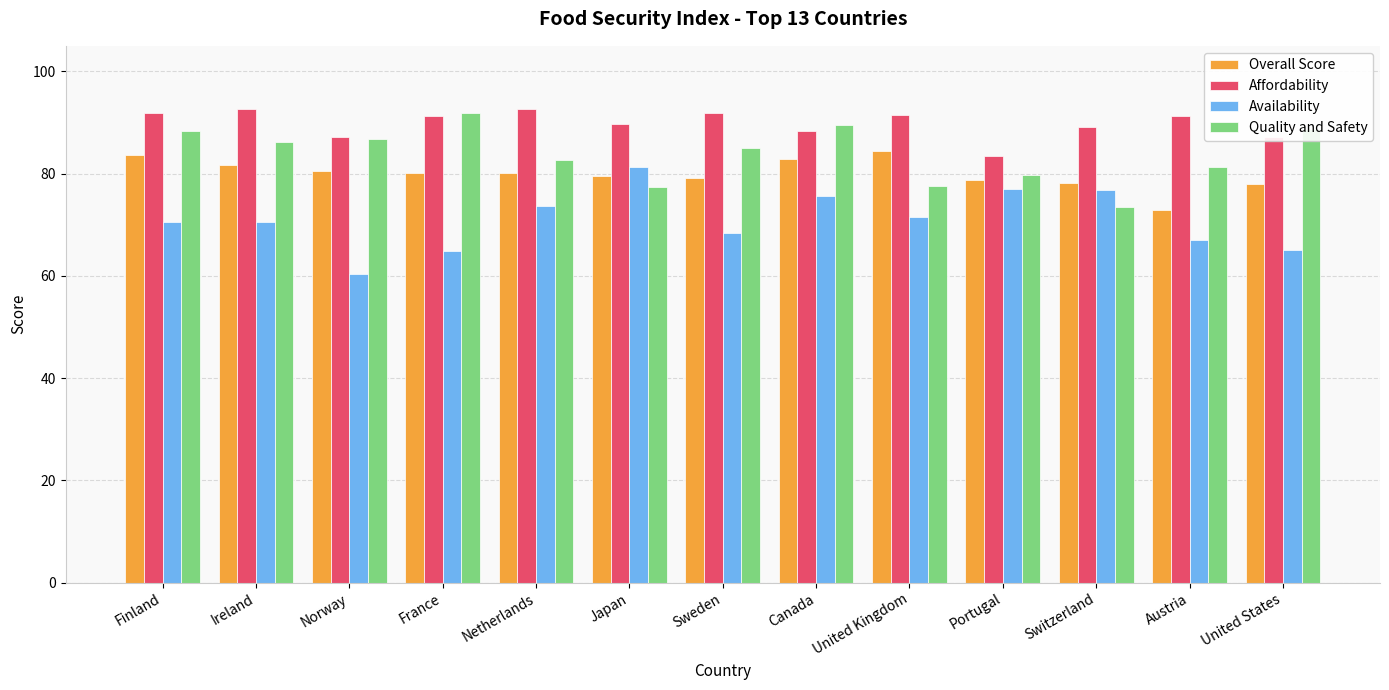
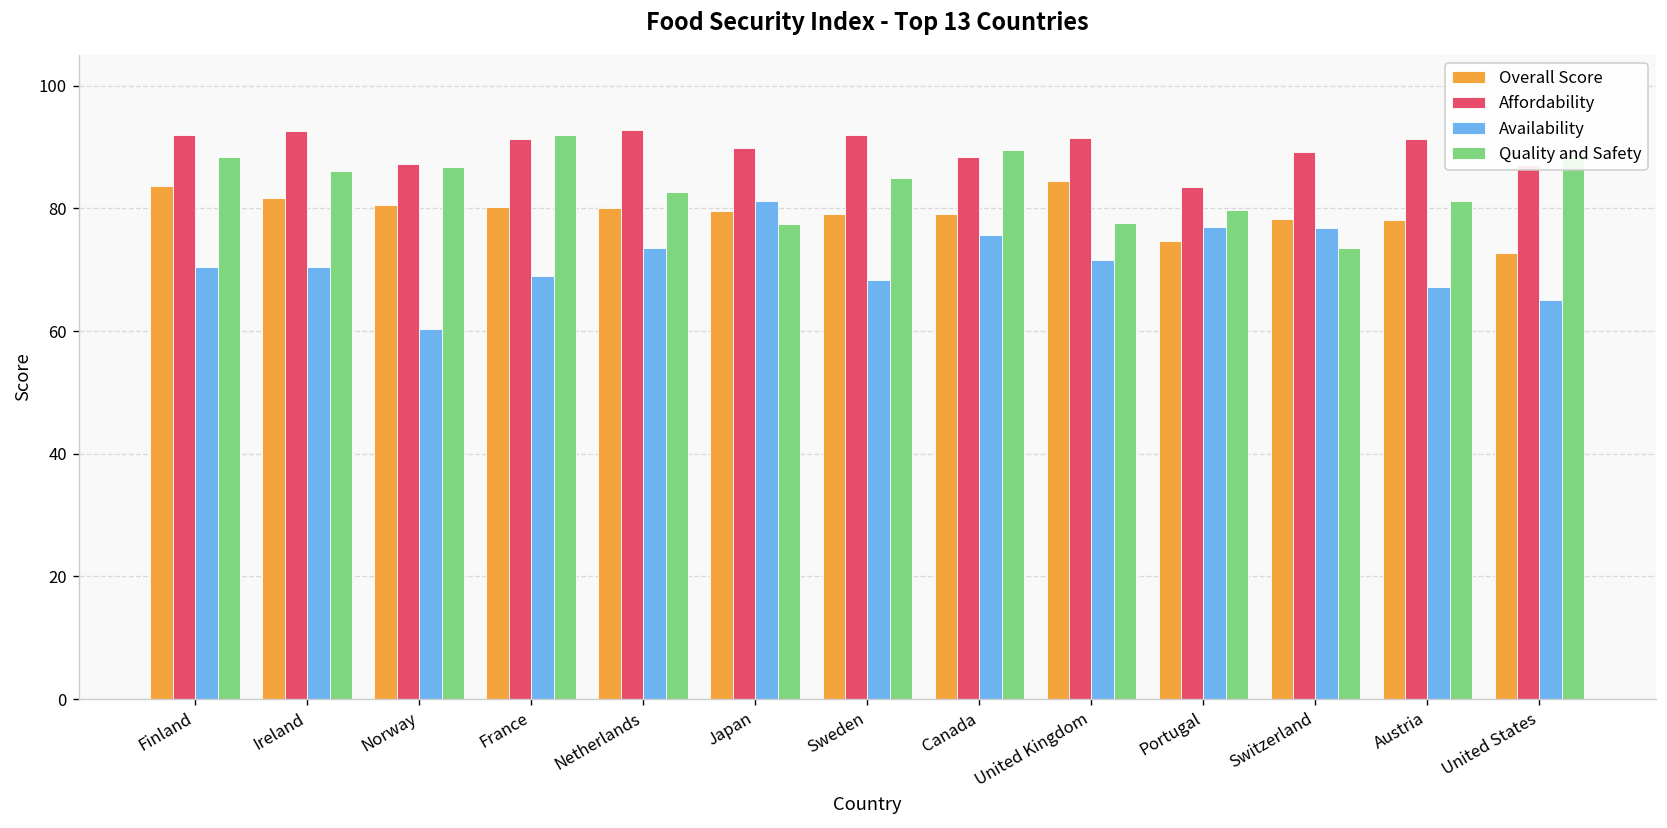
Availability, France: 65 -> 69
Overall Score, Canada: 83 -> 79
Overall Score, Portugal: 79 -> 75
Overall Score, Austria: 73 -> 78
Overall Score, United States: 78 -> 73
